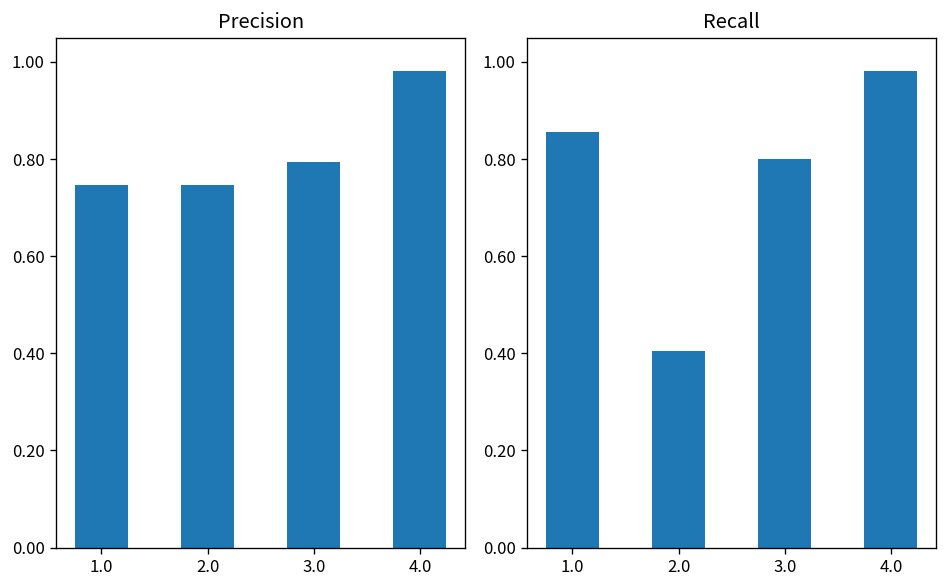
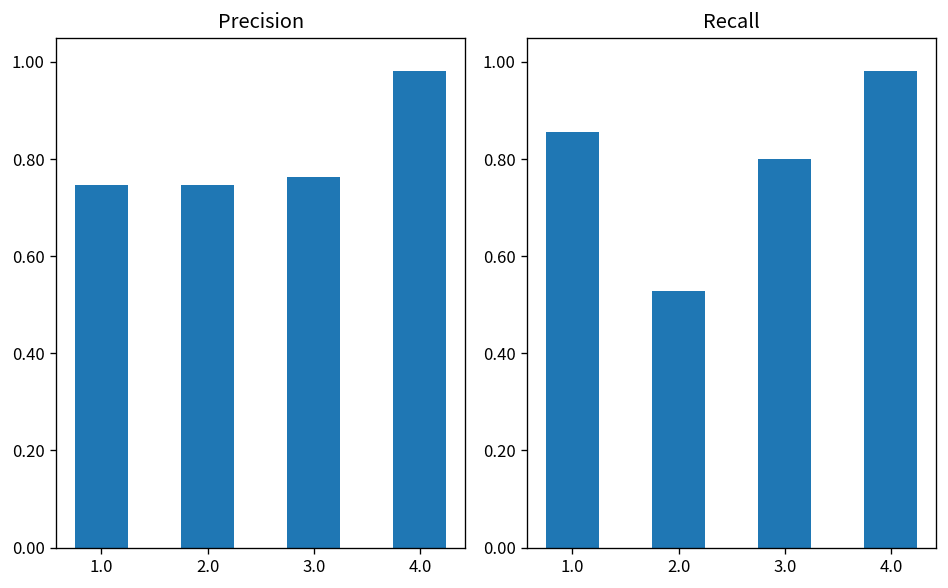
Precision, 3.0: 0.79 -> 0.76
Recall, 2.0: 0.41 -> 0.53
